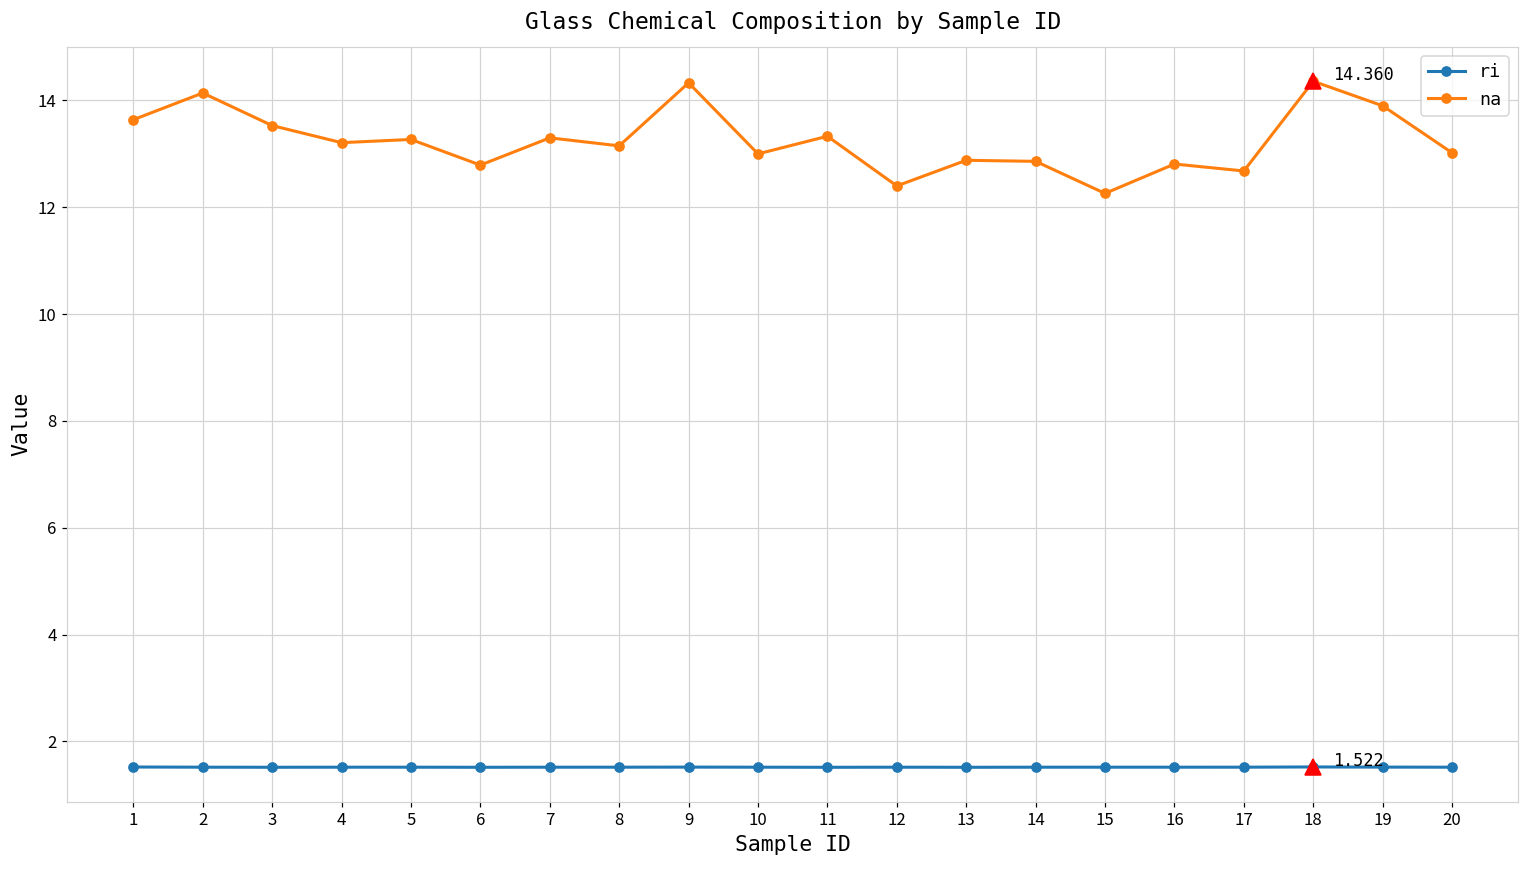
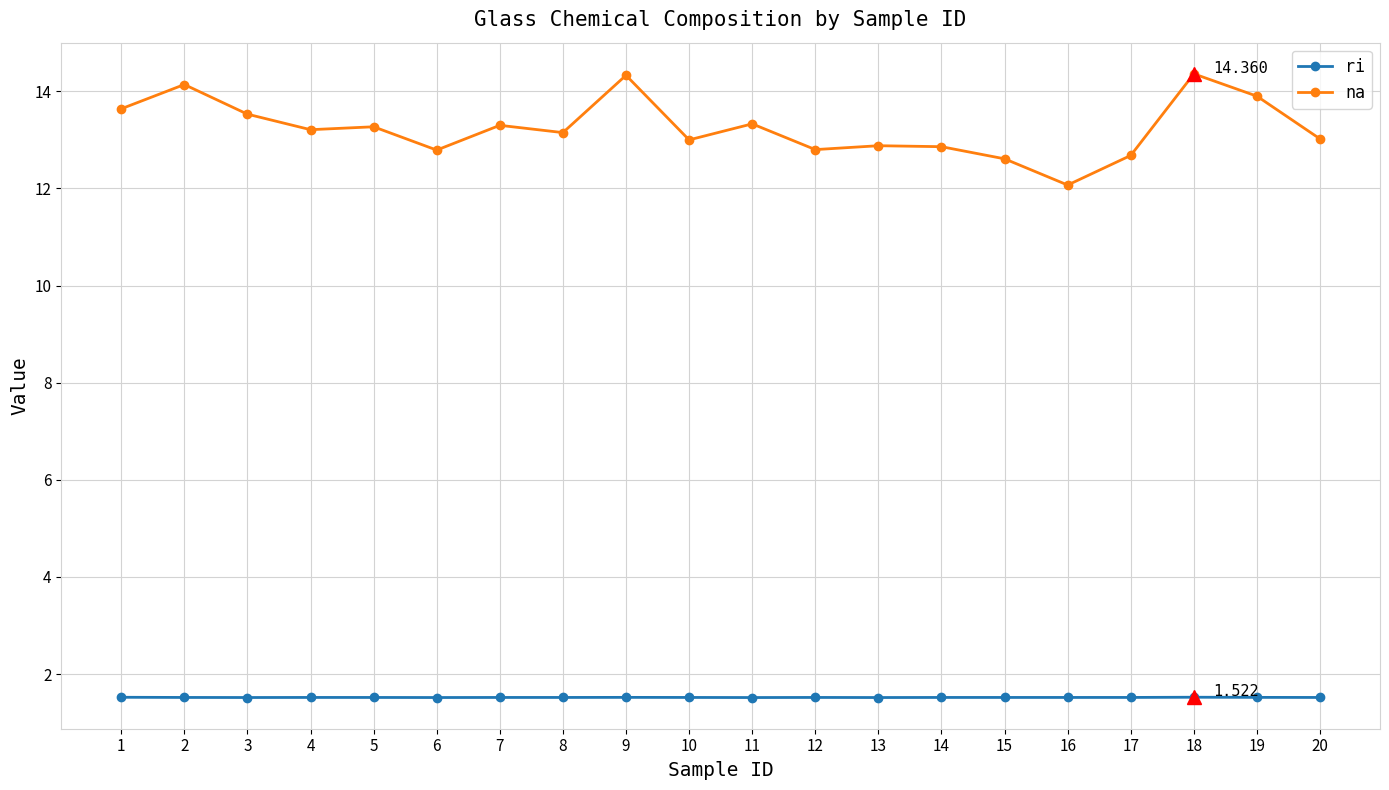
na, 12: 12.4 -> 12.8
na, 15: 12.3 -> 12.6
na, 16: 12.8 -> 12.1
